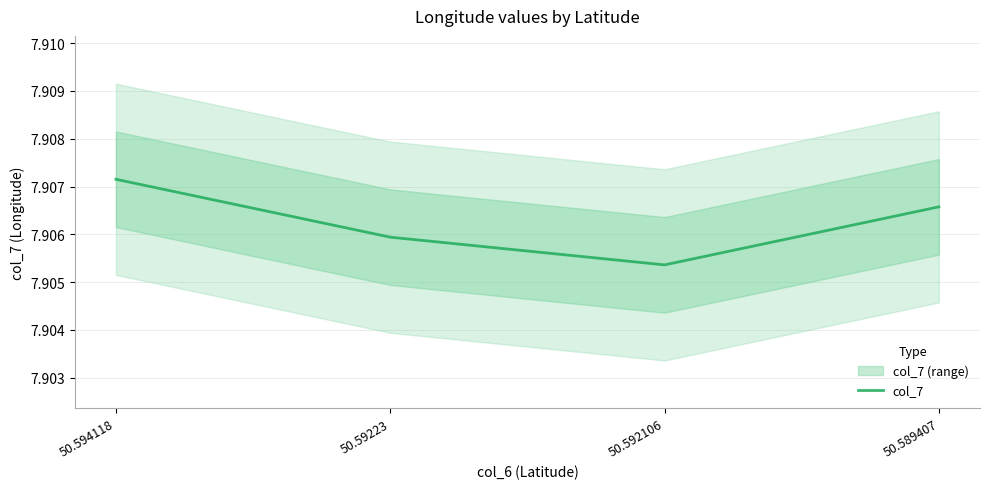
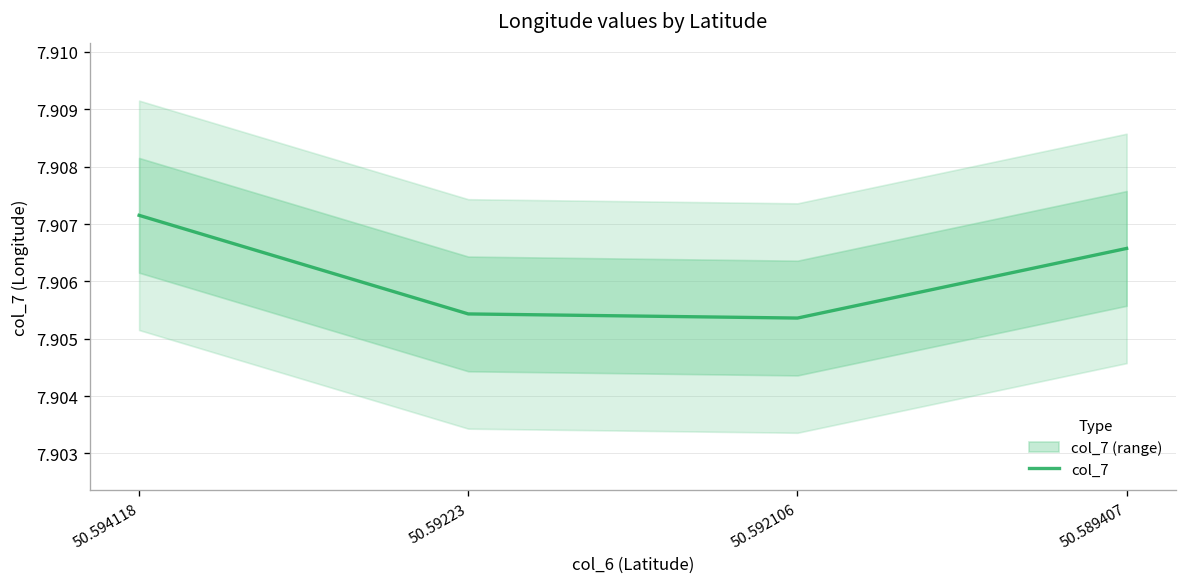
col_7, 50.59223: 7.9059 -> 7.9054
